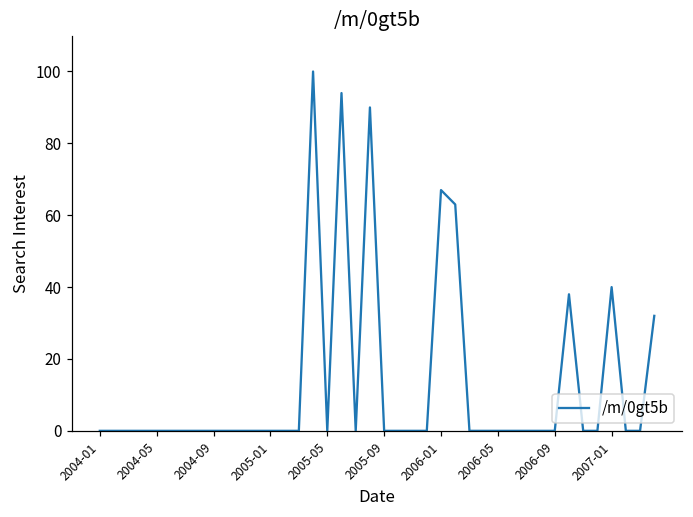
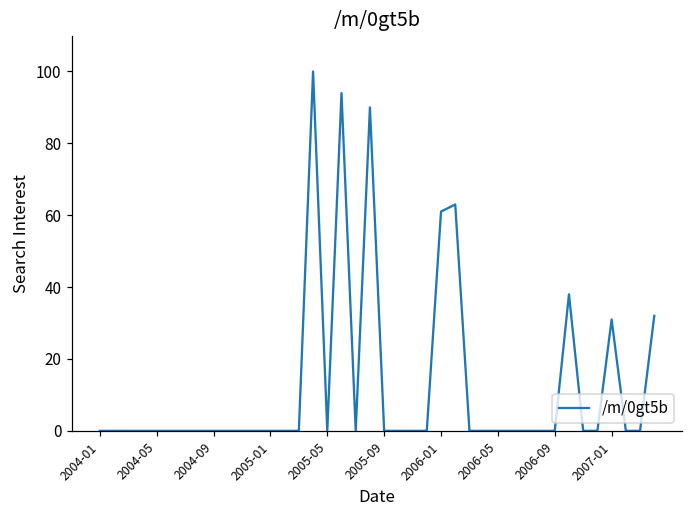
2006-01: 67 -> 61
2007-01: 40 -> 31
